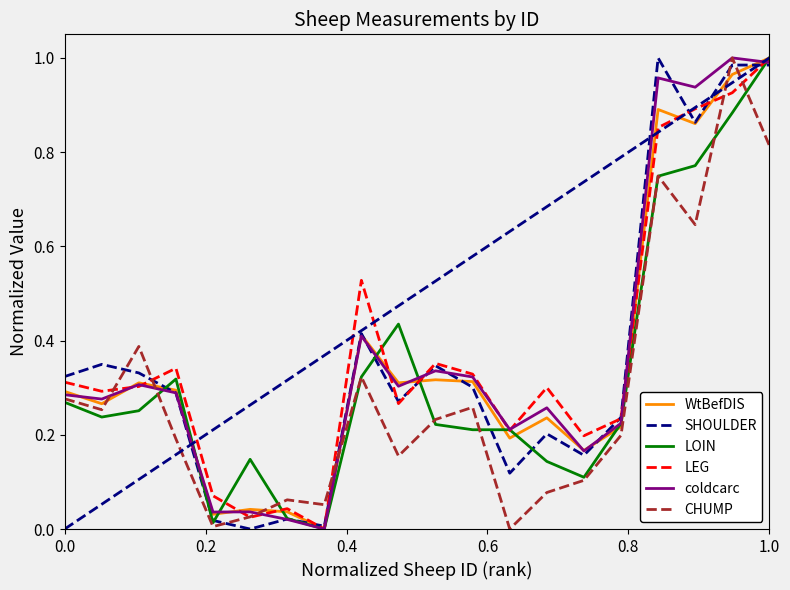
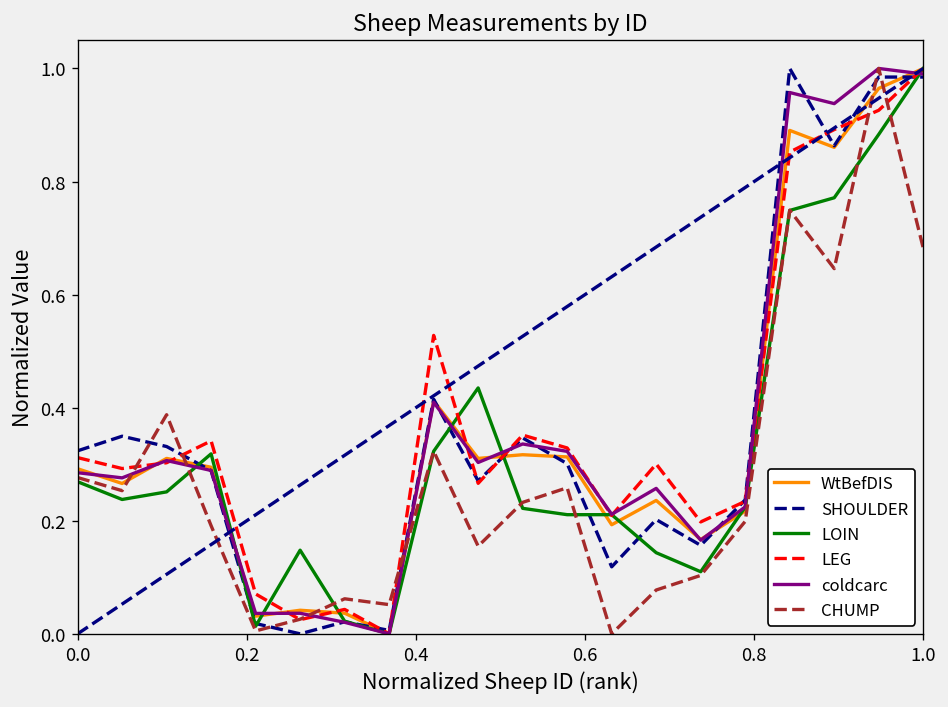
CHUMP, 1.0: 0.81 -> 0.68
